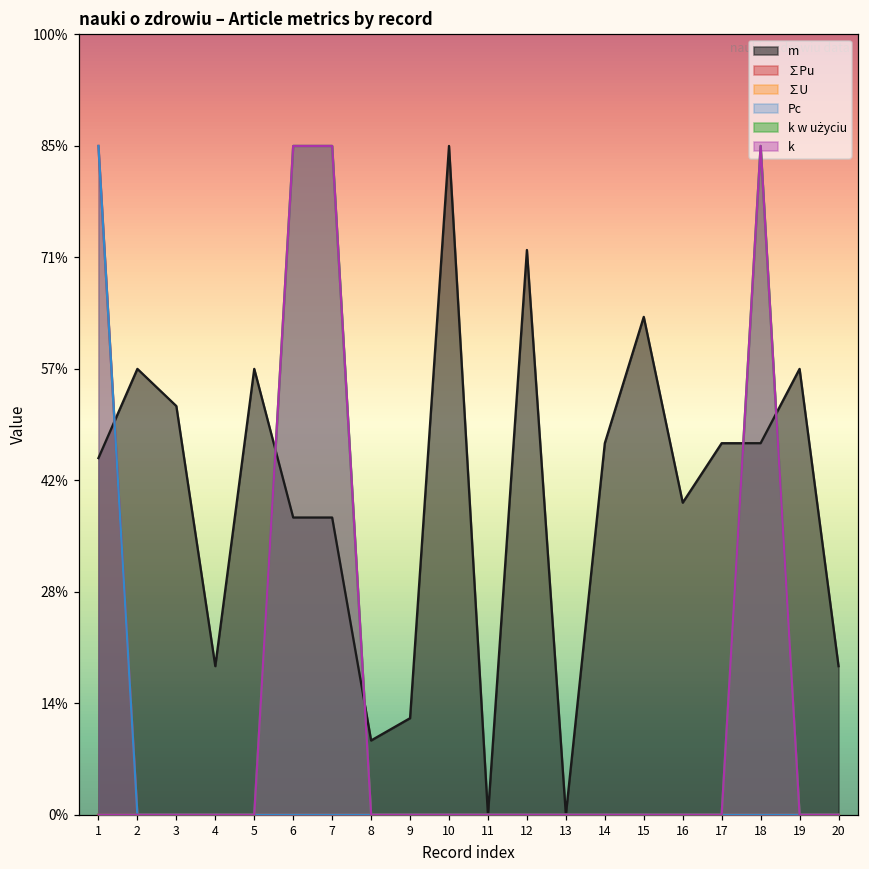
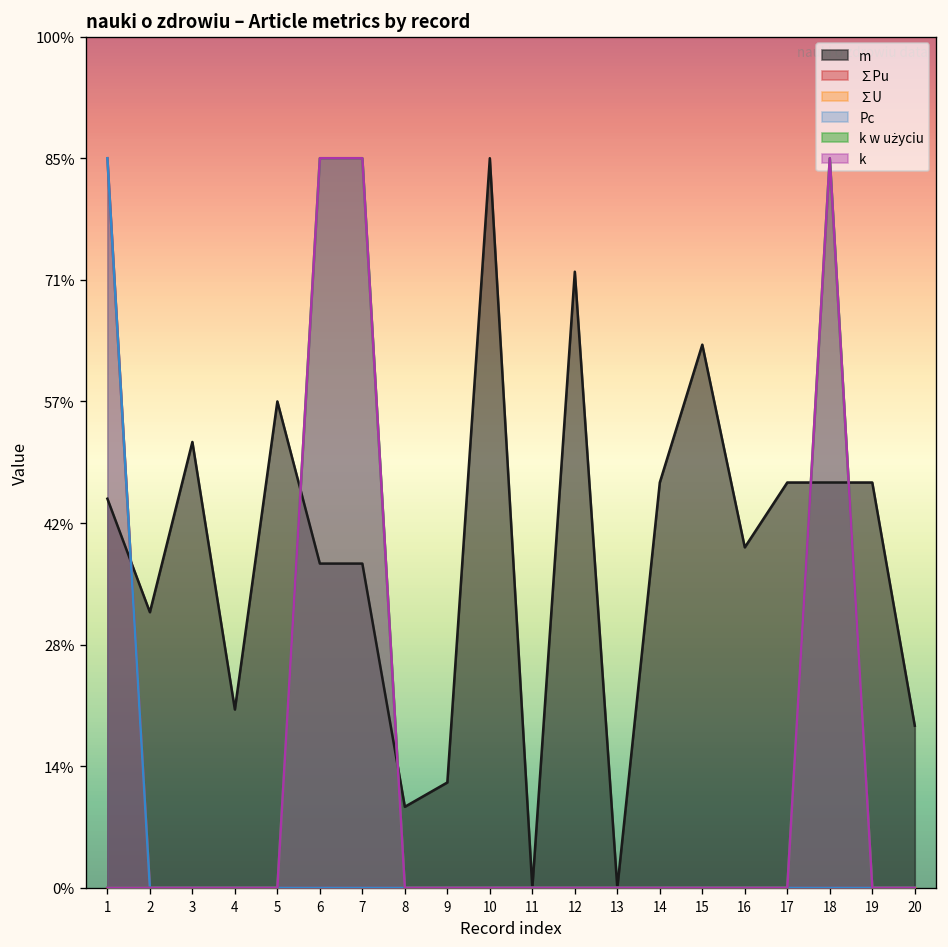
m, 2: 57% -> 32%
m, 4: 19% -> 21%
m, 19: 57% -> 48%
